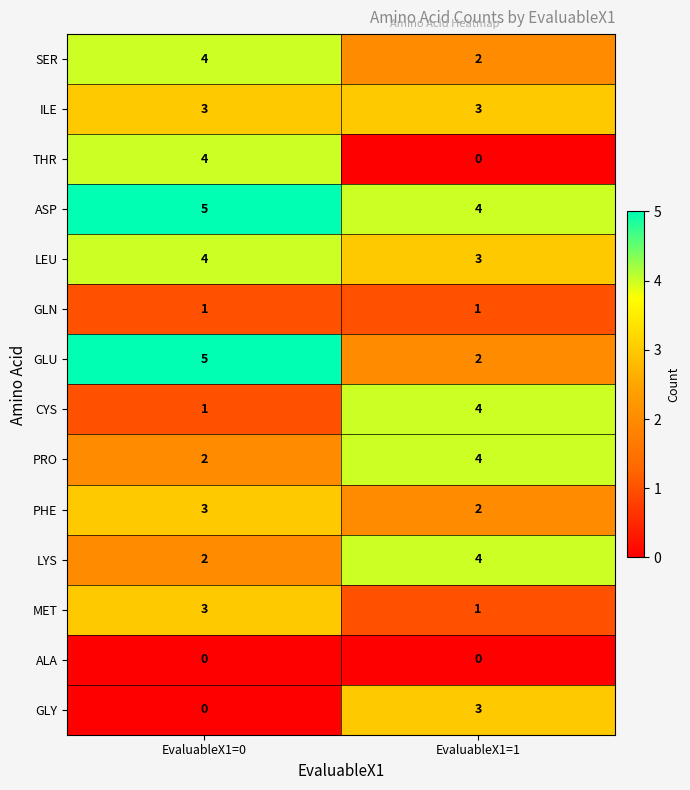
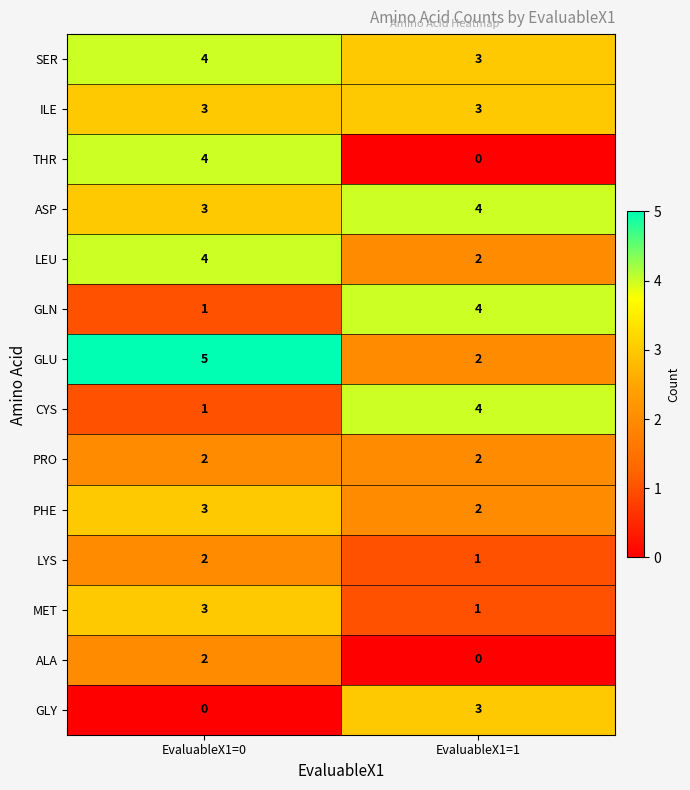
SER, EvaluableX1=1: 2 -> 3
ASP, EvaluableX1=0: 5 -> 3
LEU, EvaluableX1=1: 3 -> 2
GLN, EvaluableX1=1: 1 -> 4
PRO, EvaluableX1=1: 4 -> 2
LYS, EvaluableX1=1: 4 -> 1
ALA, EvaluableX1=0: 0 -> 2
